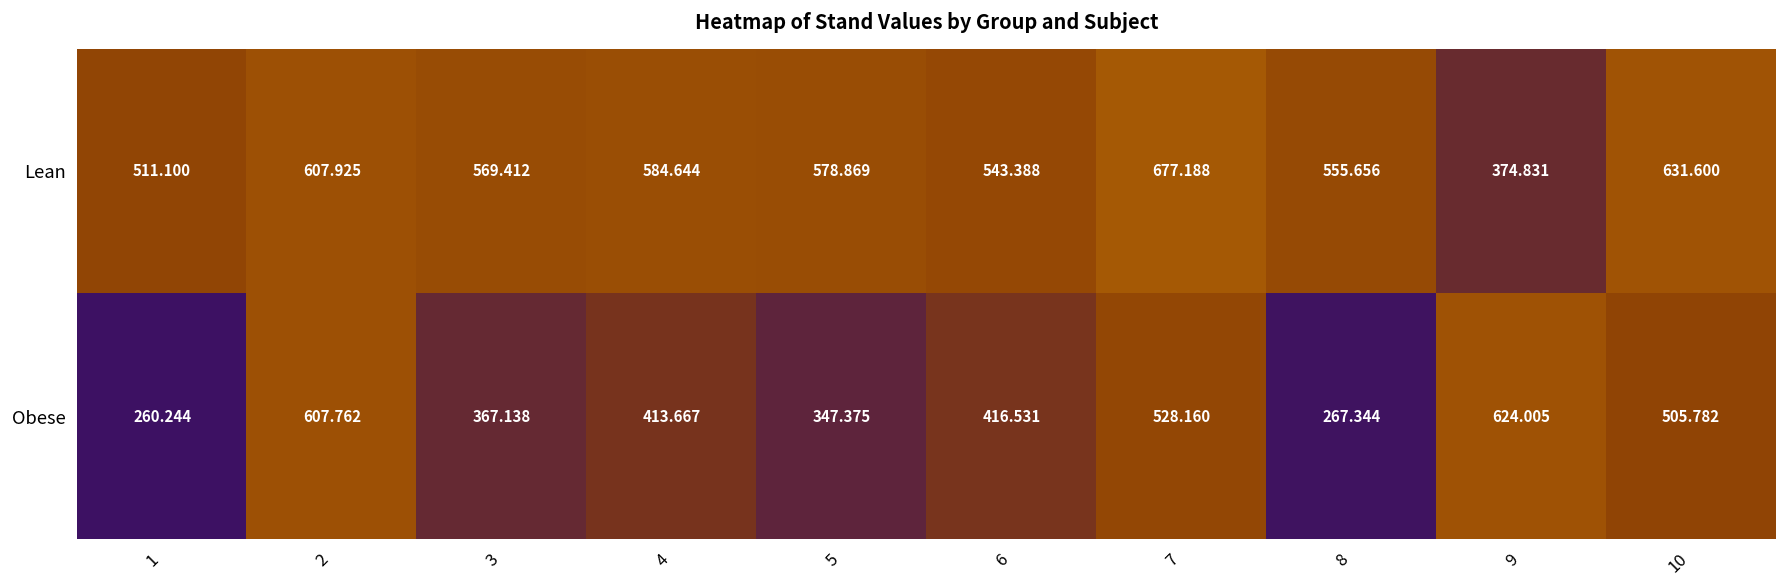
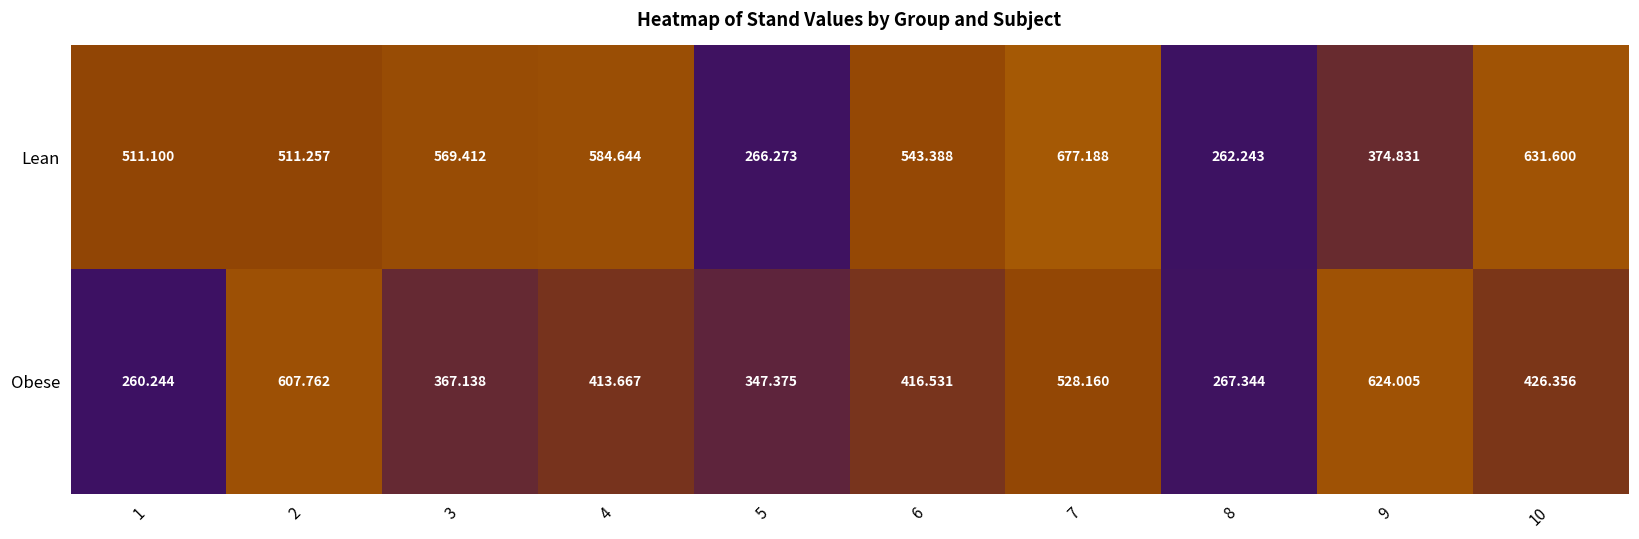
Lean, 2: 607.925 -> 511.257
Lean, 5: 578.869 -> 266.273
Lean, 8: 555.656 -> 262.243
Obese, 10: 505.782 -> 426.356
